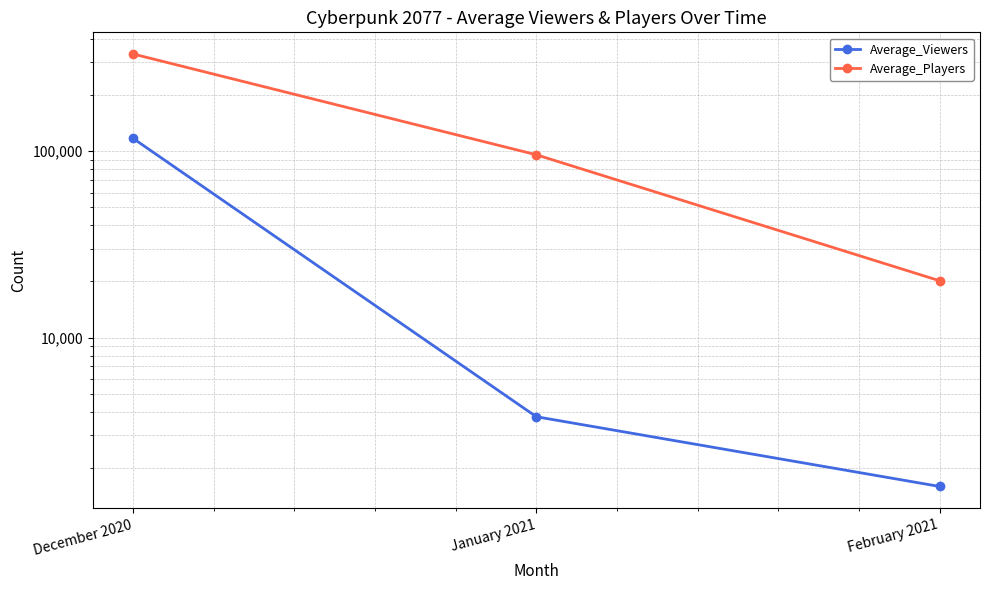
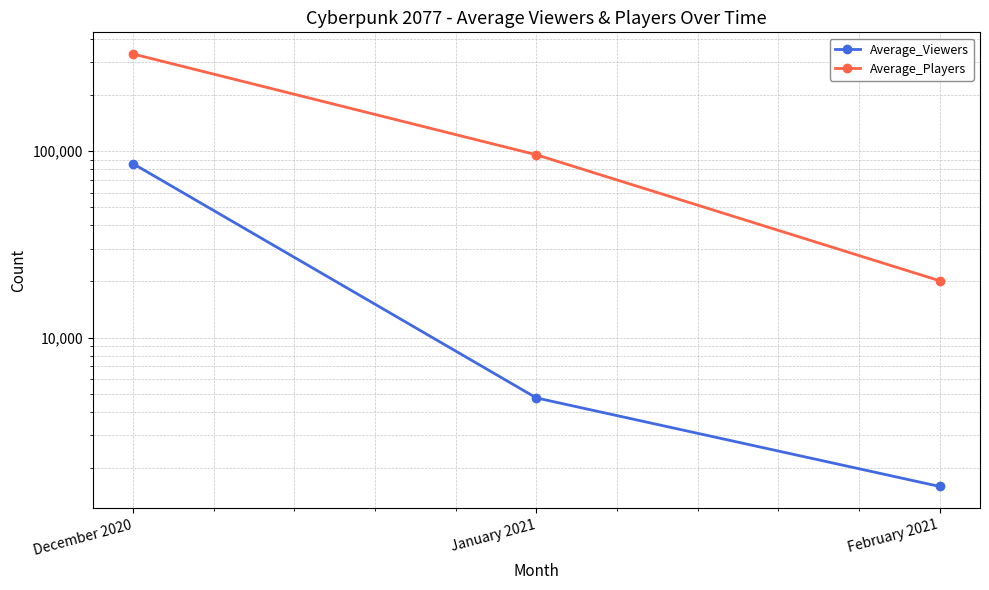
Average_Viewers, December 2020: 120,000 -> 90,000
Average_Viewers, January 2021: 3,800 -> 4,700
